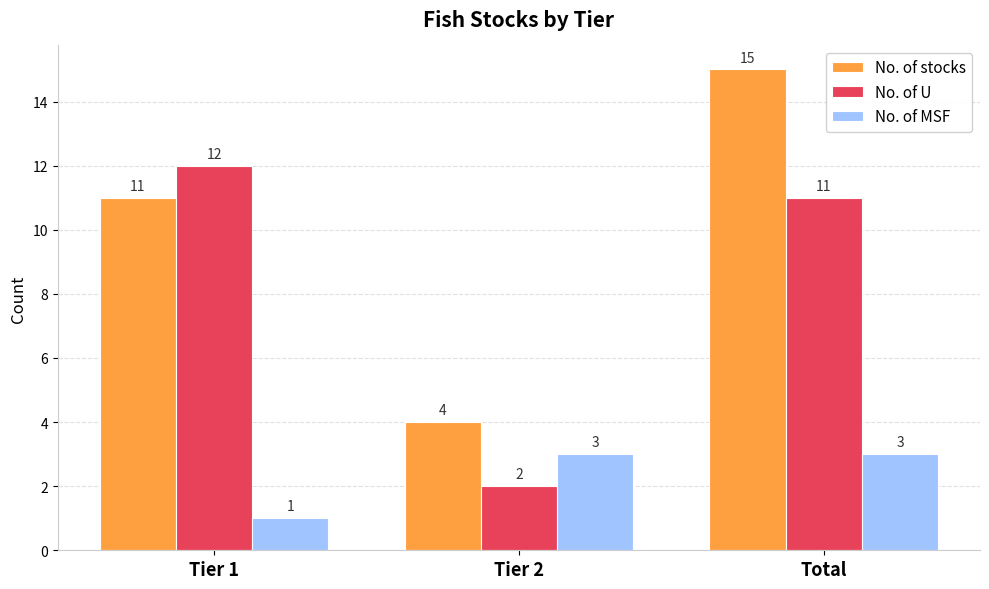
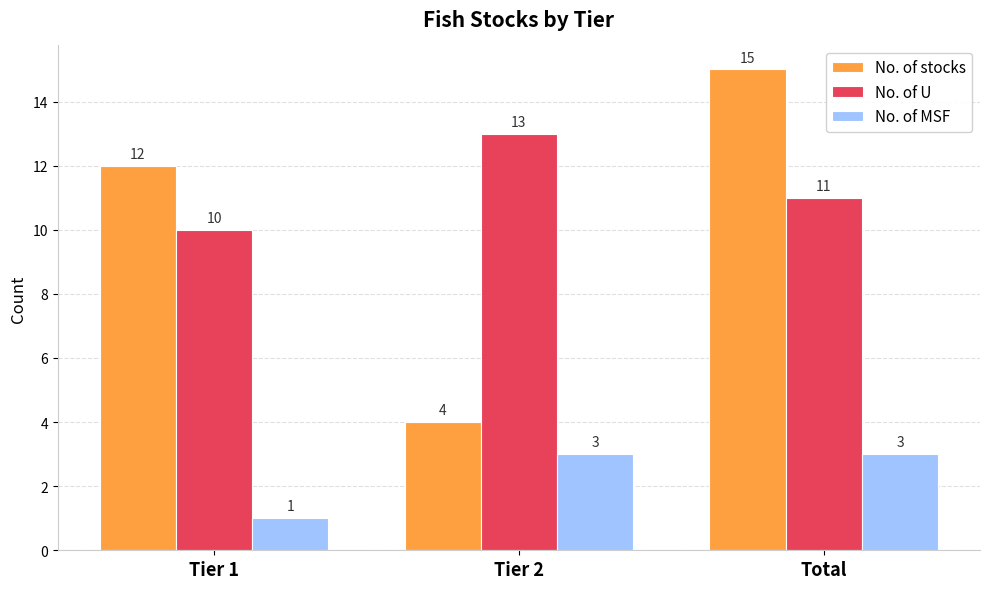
No. of stocks, Tier 1: 11 -> 12
No. of U, Tier 1: 12 -> 10
No. of U, Tier 2: 2 -> 13
